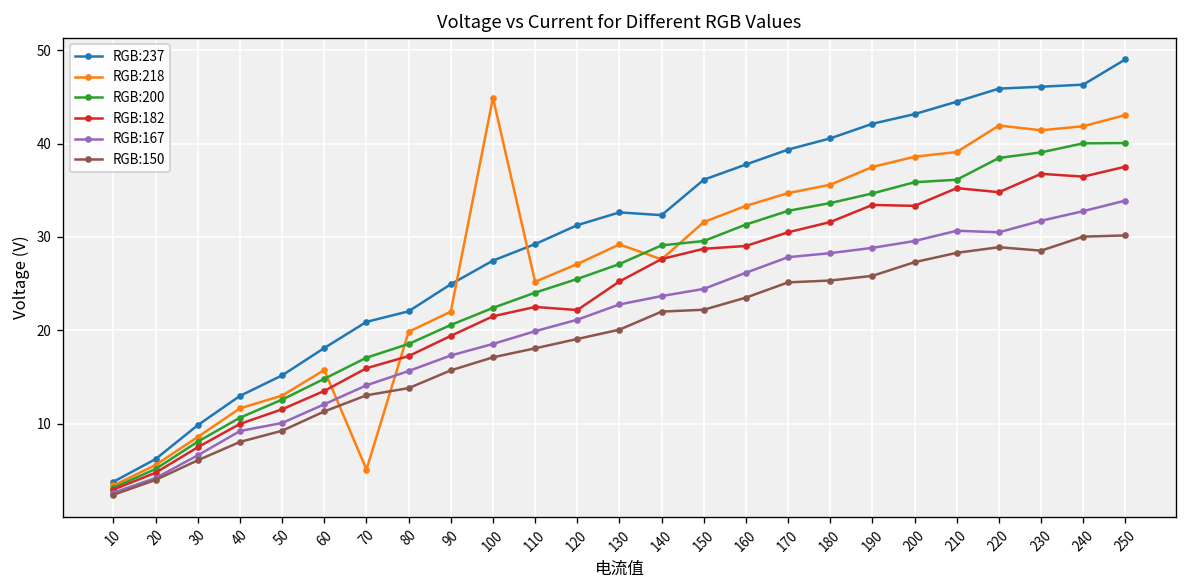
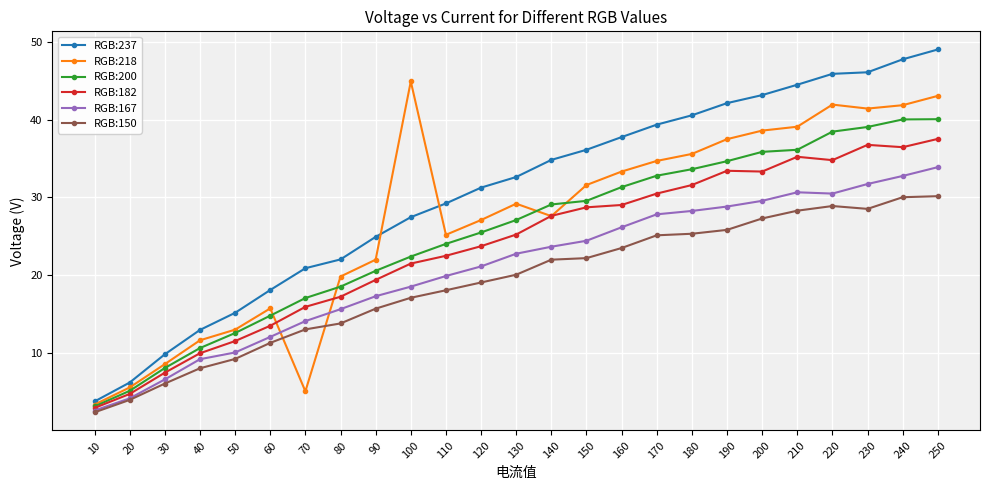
RGB:182, 120: 22 -> 24
RGB:237, 140: 32 -> 35
RGB:237, 240: 46 -> 48
